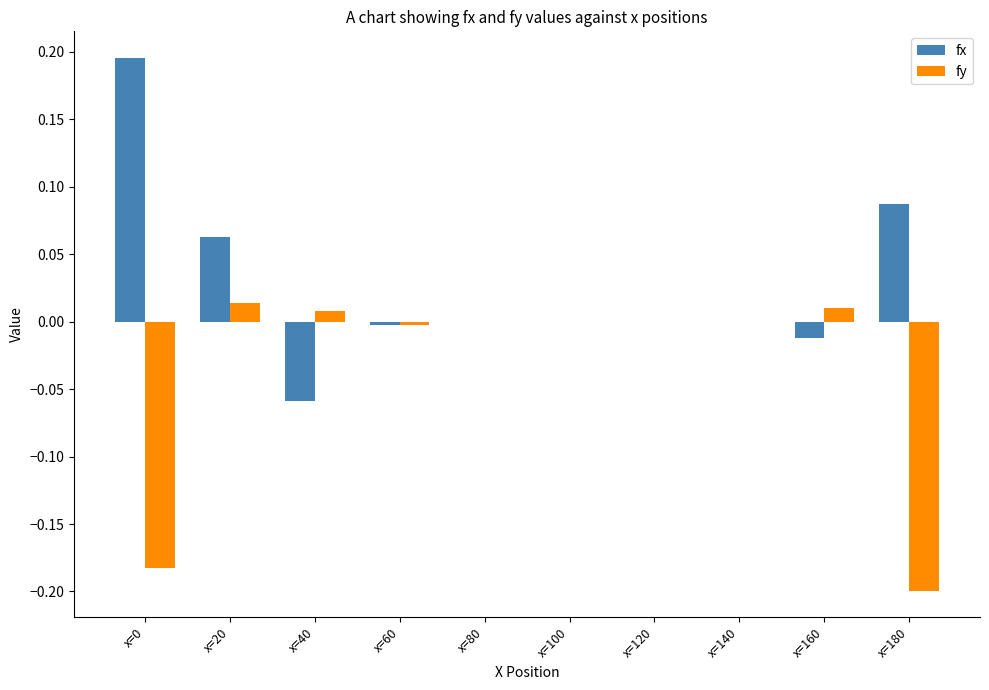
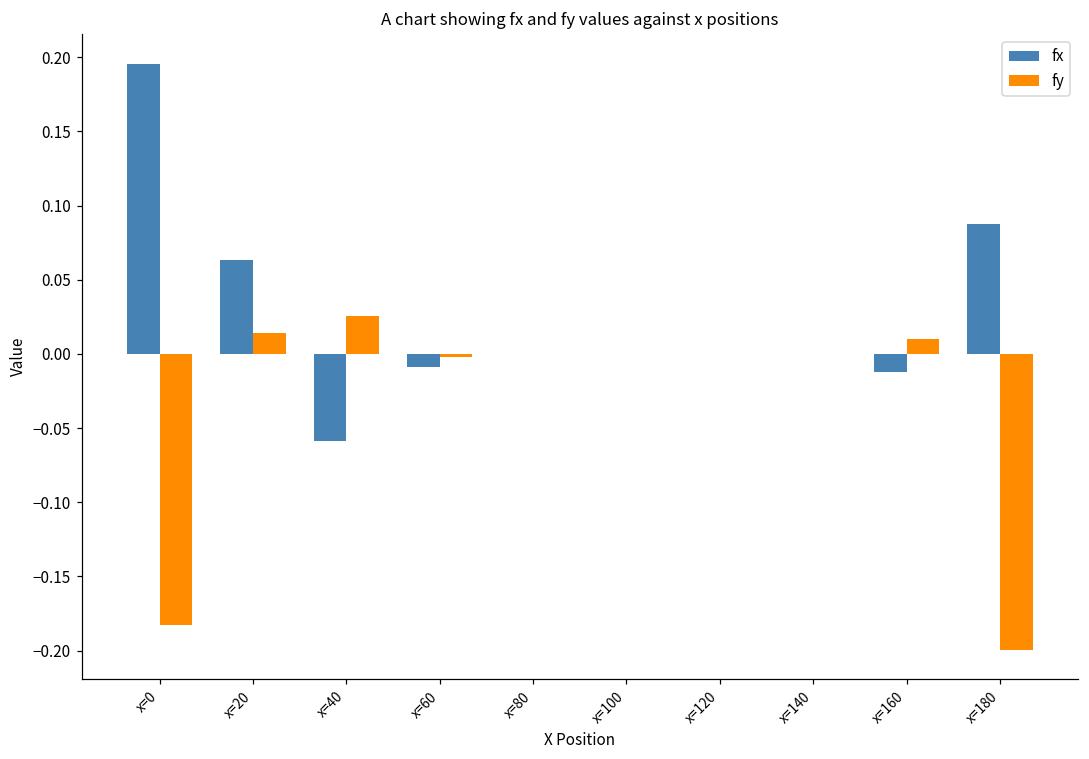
fy, x=40: 0.008 -> 0.025
fx, x=60: -0.003 -> -0.009
